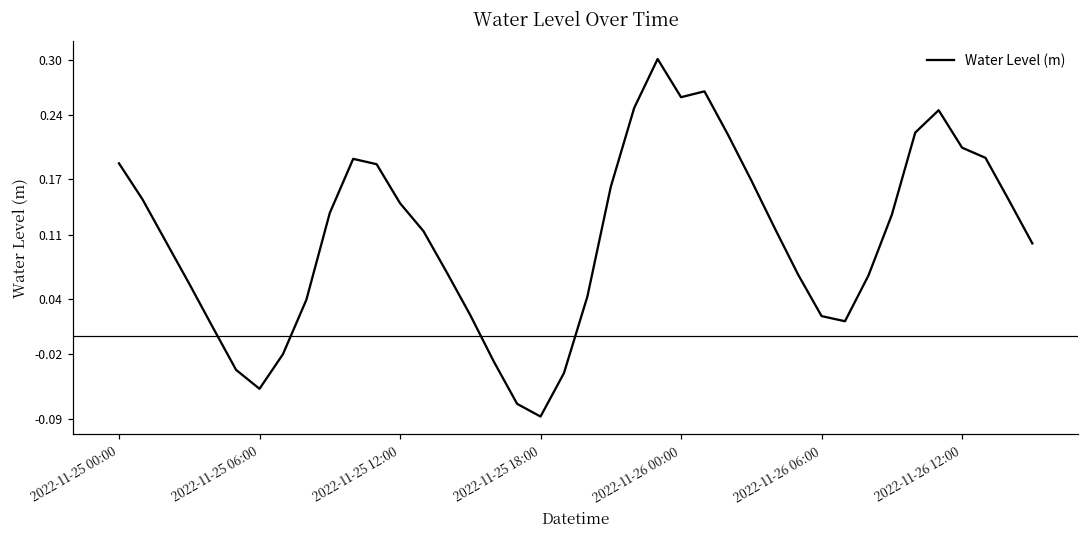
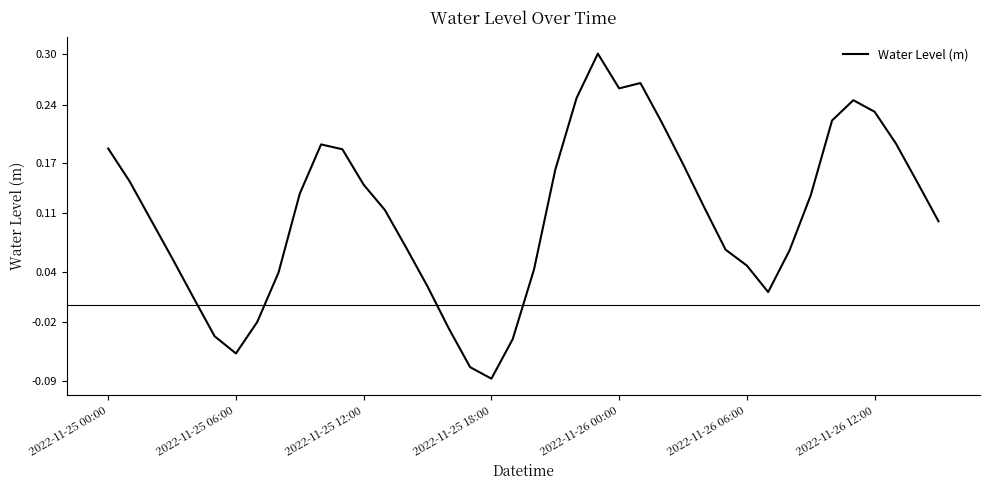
2022-11-26 06:00: 0.02 -> 0.05
2022-11-26 12:00: 0.20 -> 0.23
